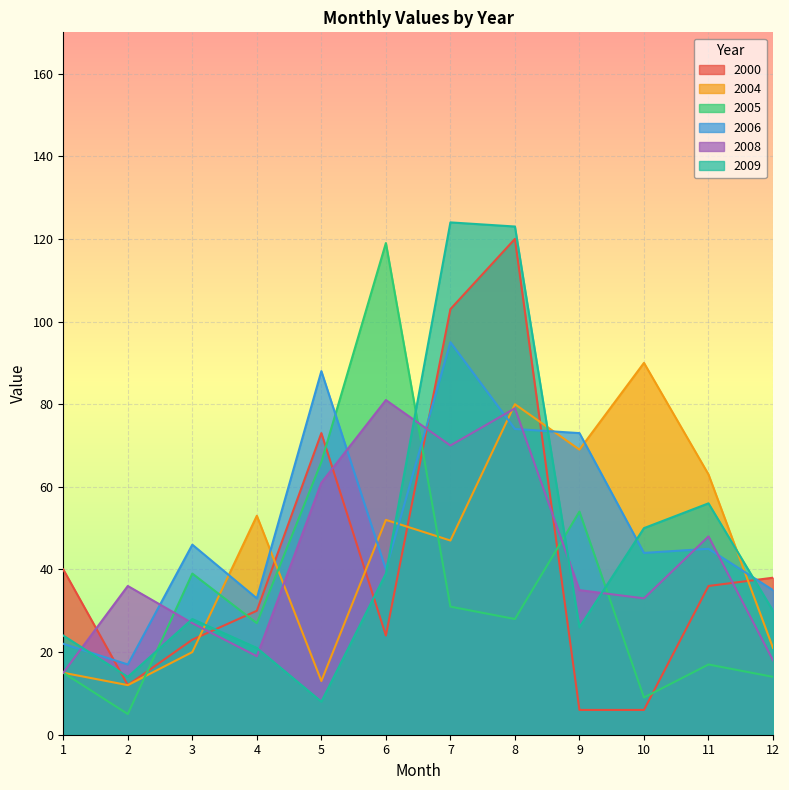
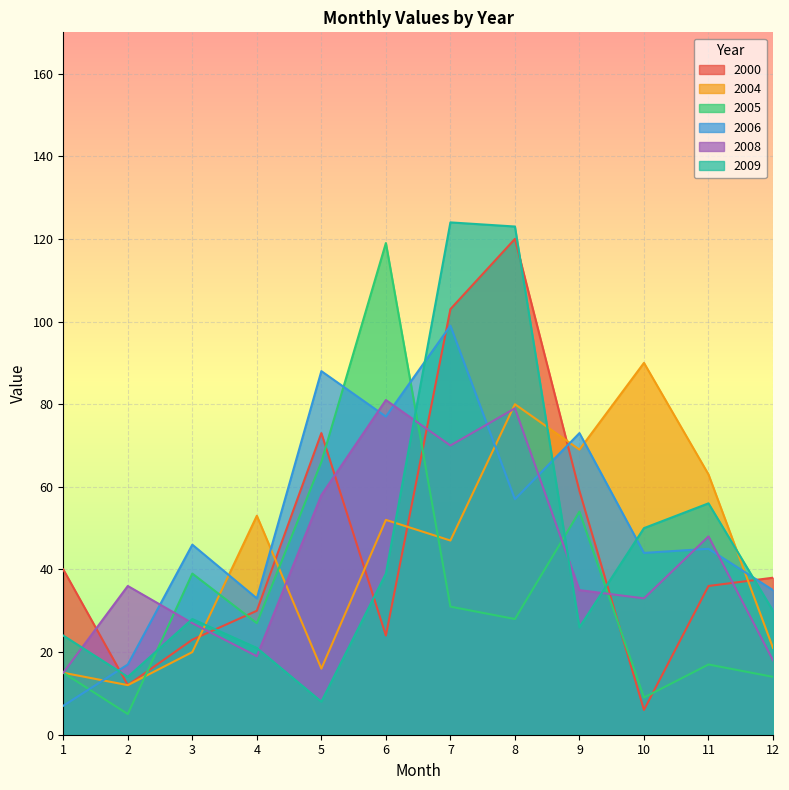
2006, 1: 22 -> 7
2004, 5: 13 -> 16
2008, 5: 61 -> 58
2006, 6: 40 -> 77
2006, 7: 95 -> 99
2006, 8: 74 -> 57
2000, 9: 6 -> 59
